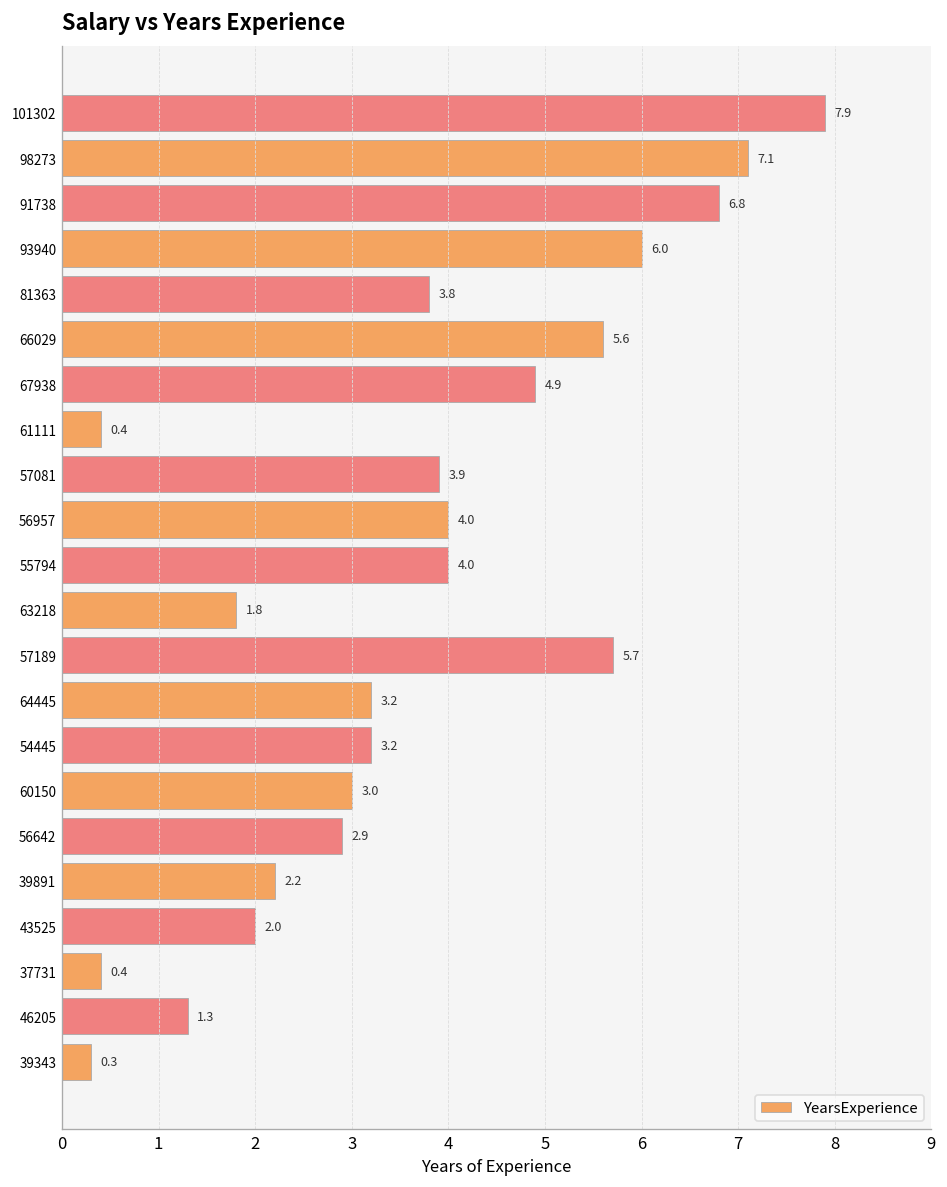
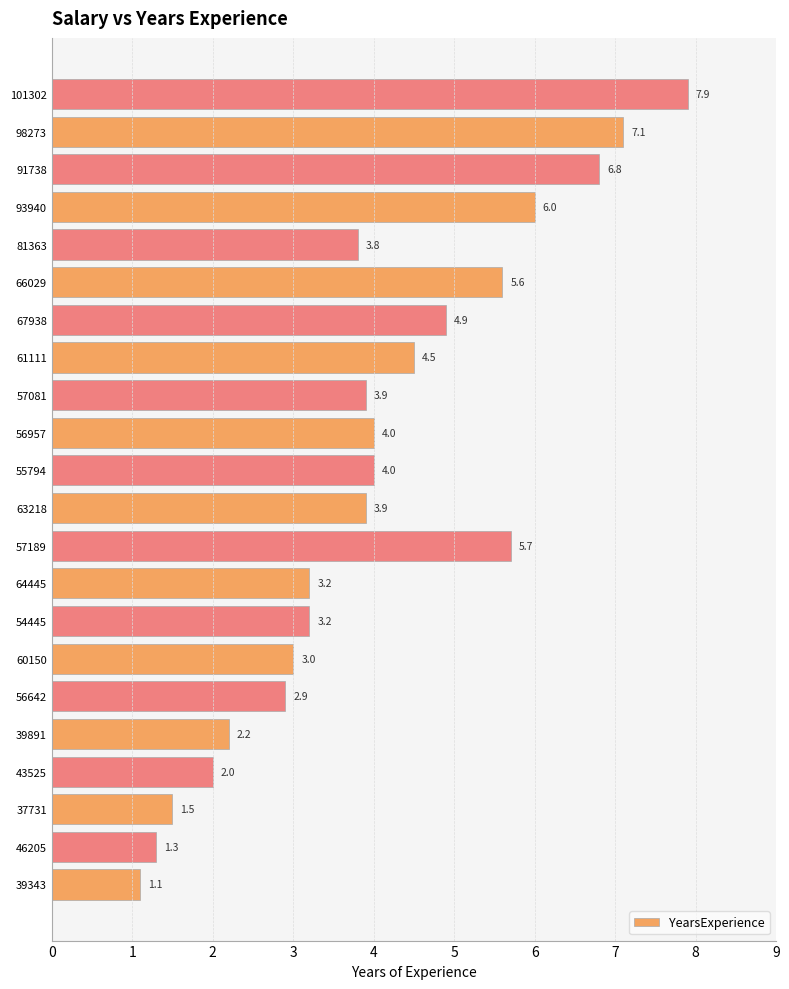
61111: 0.4 -> 4.5
63218: 1.8 -> 3.9
37731: 0.4 -> 1.5
39343: 0.3 -> 1.1
